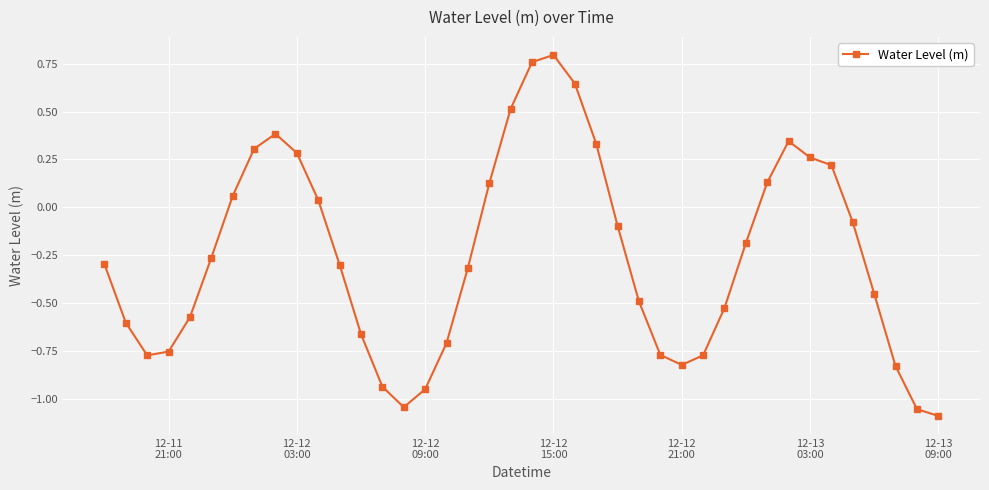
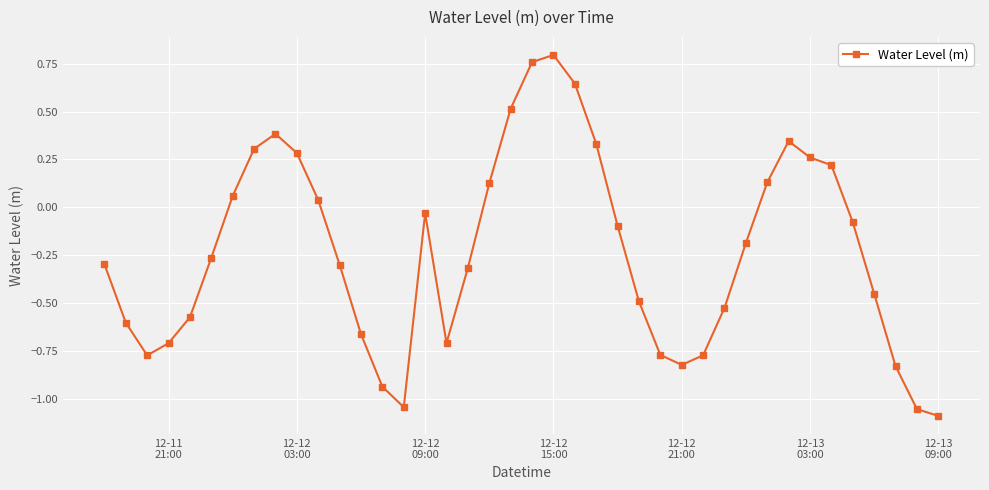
12-11 21:00: -0.75 -> -0.71
12-12 09:00: -0.95 -> -0.03
